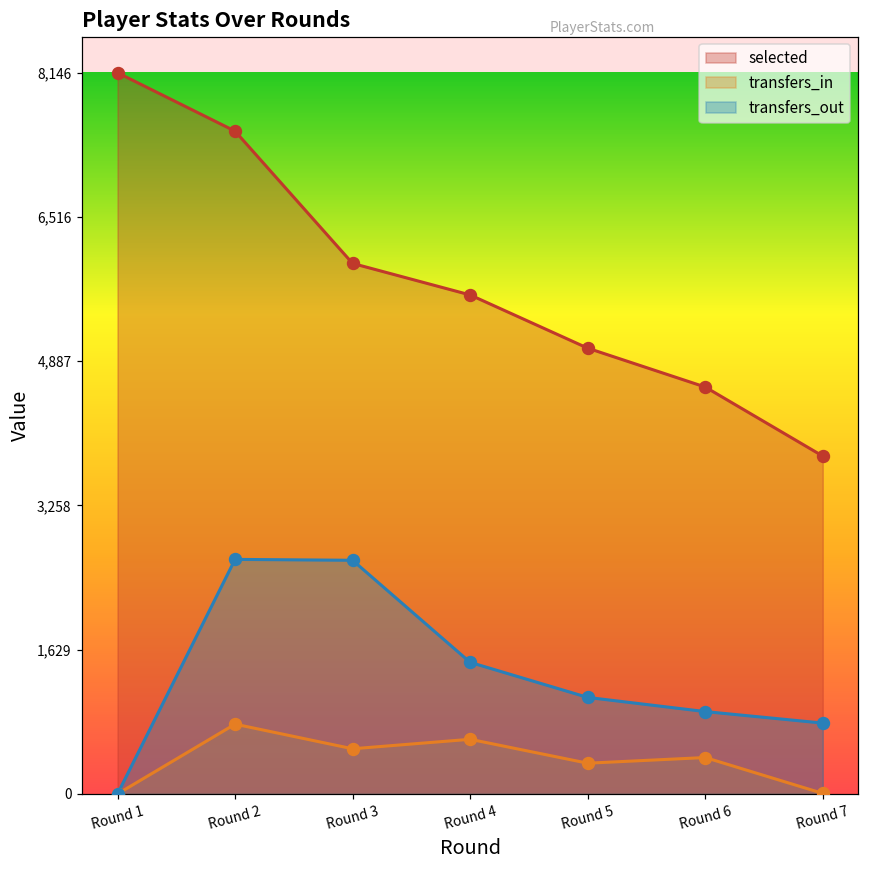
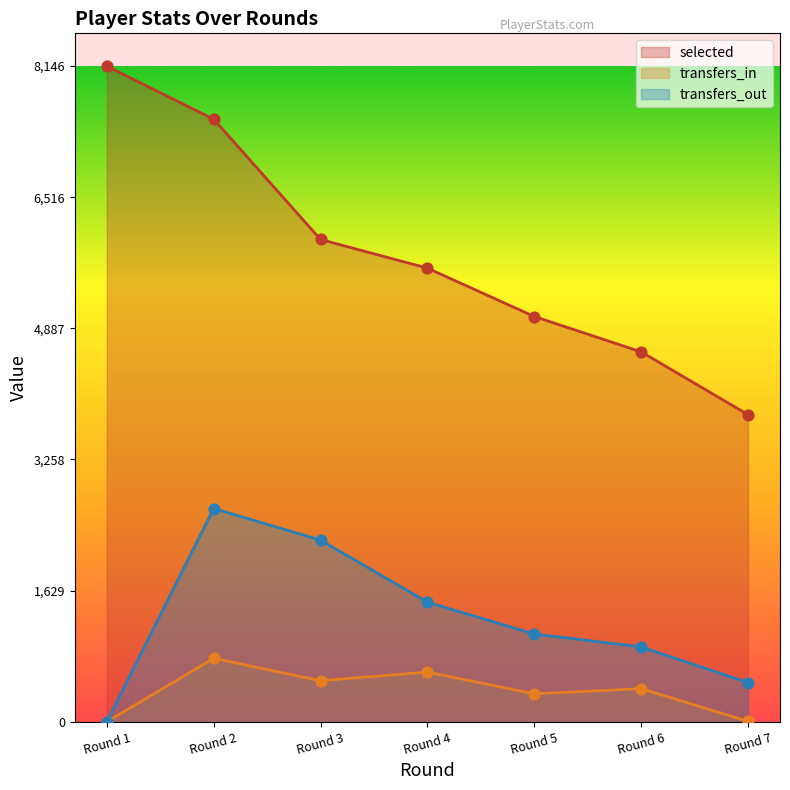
transfers_out, Round 3: 2,600 -> 2,300
transfers_out, Round 7: 800 -> 500
